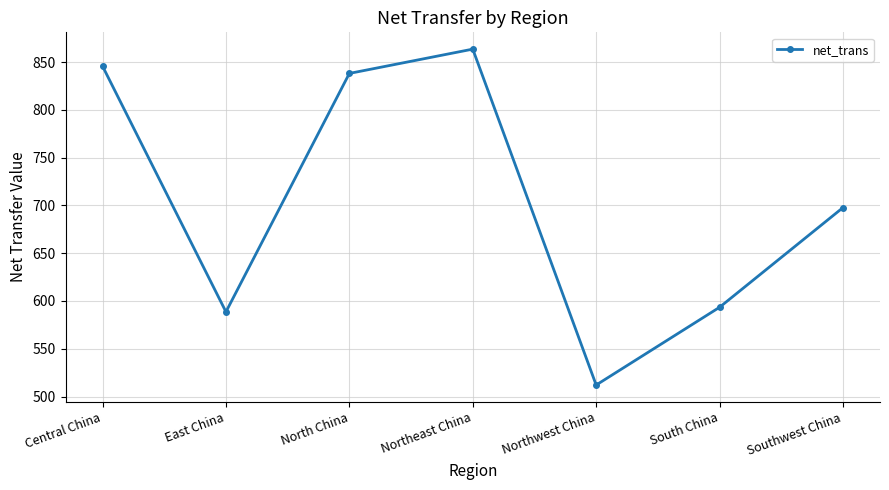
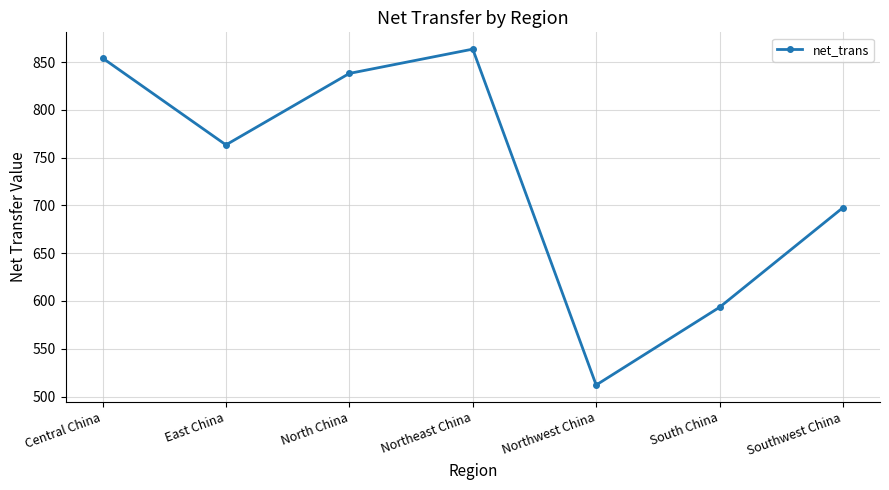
Central China: 846 -> 854
East China: 590 -> 760
